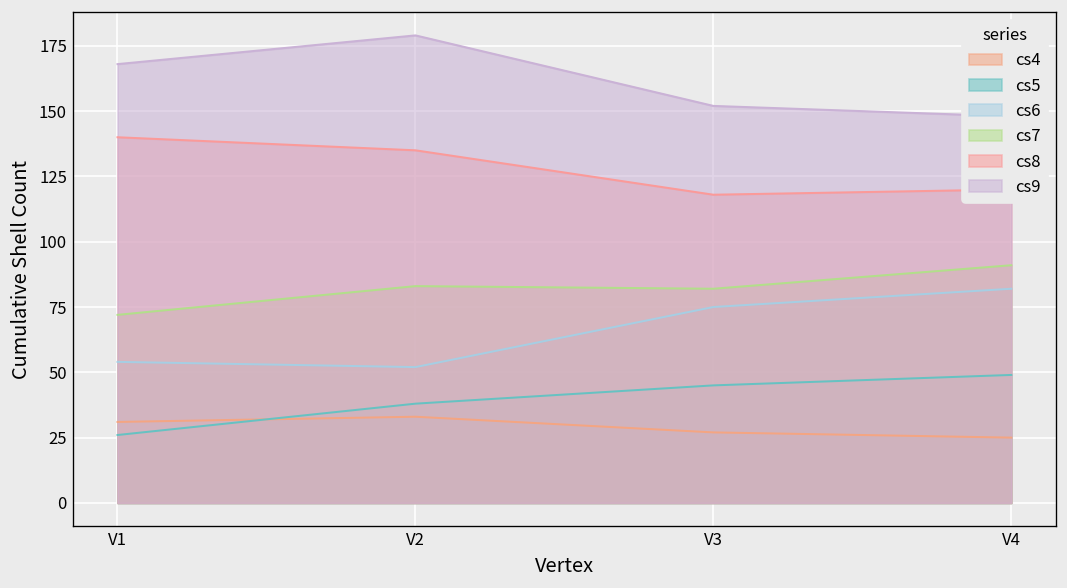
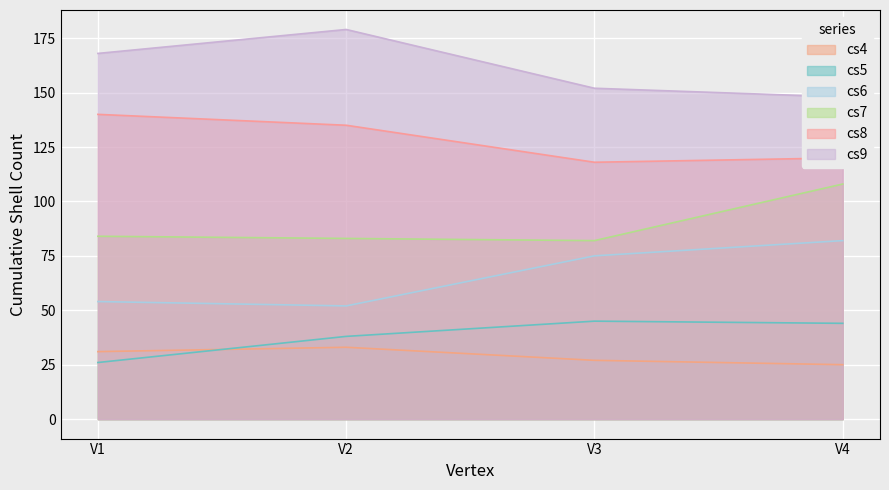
cs7, V1: 72 -> 84
cs5, V4: 49 -> 44
cs7, V4: 91 -> 108
